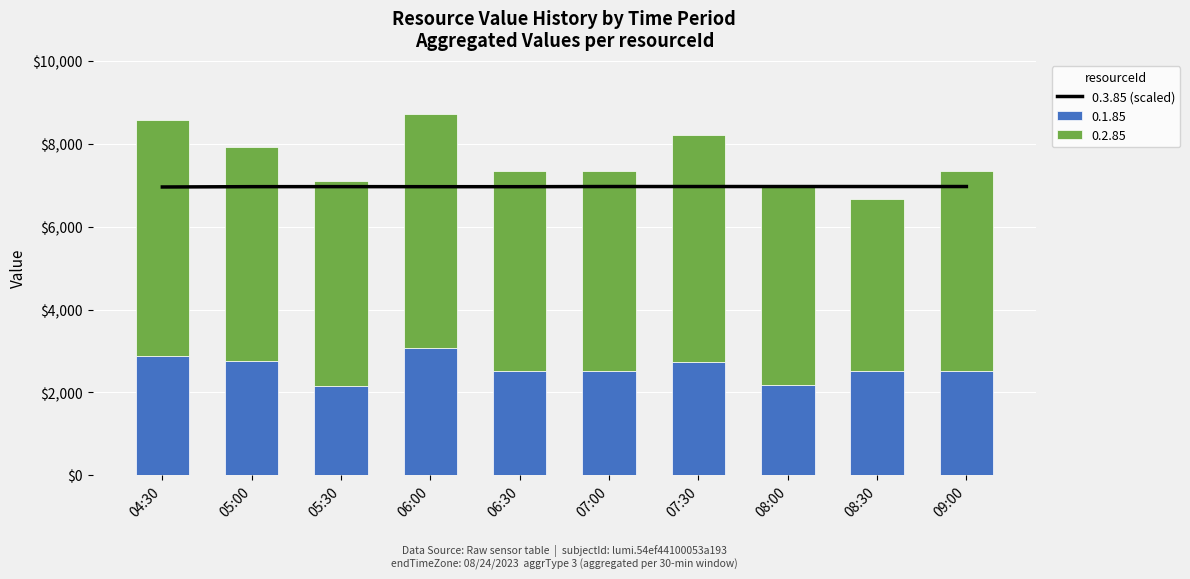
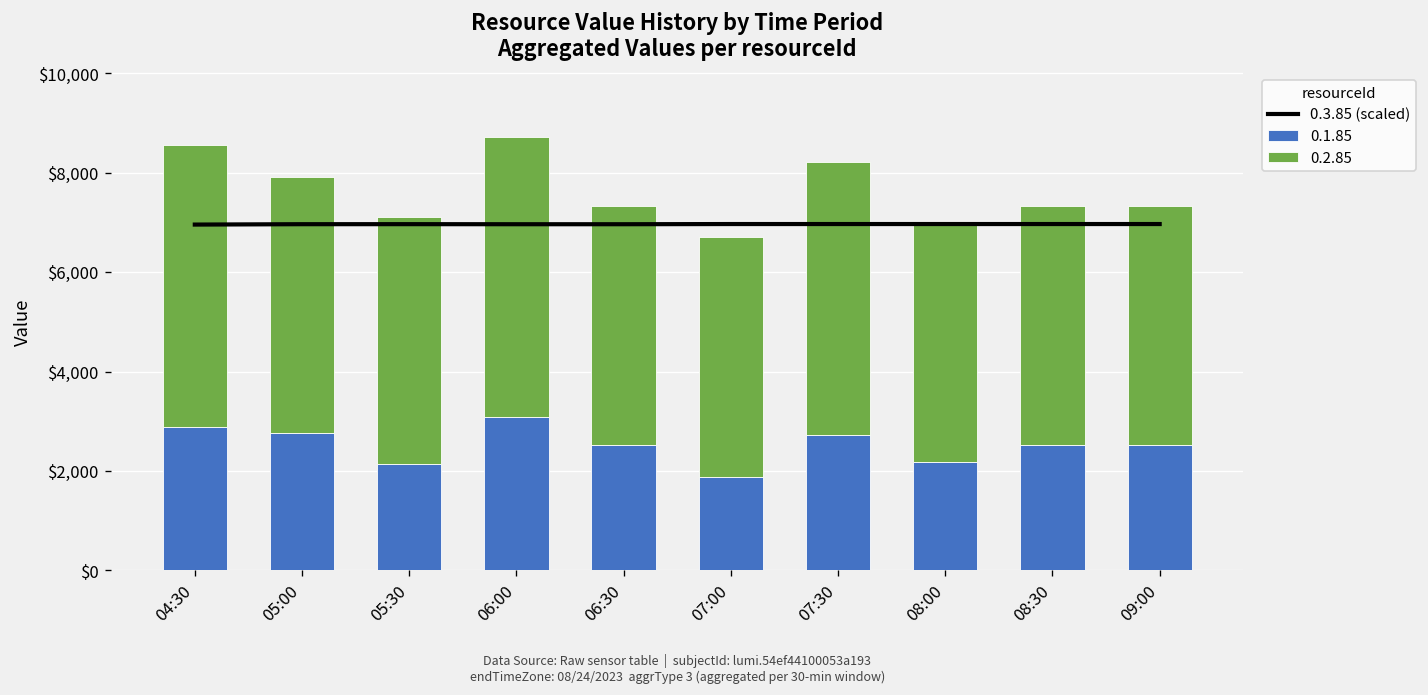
0.1.85, 07:00: $2,500 -> $1,900
0.2.85, 08:30: $4,100 -> $4,800
